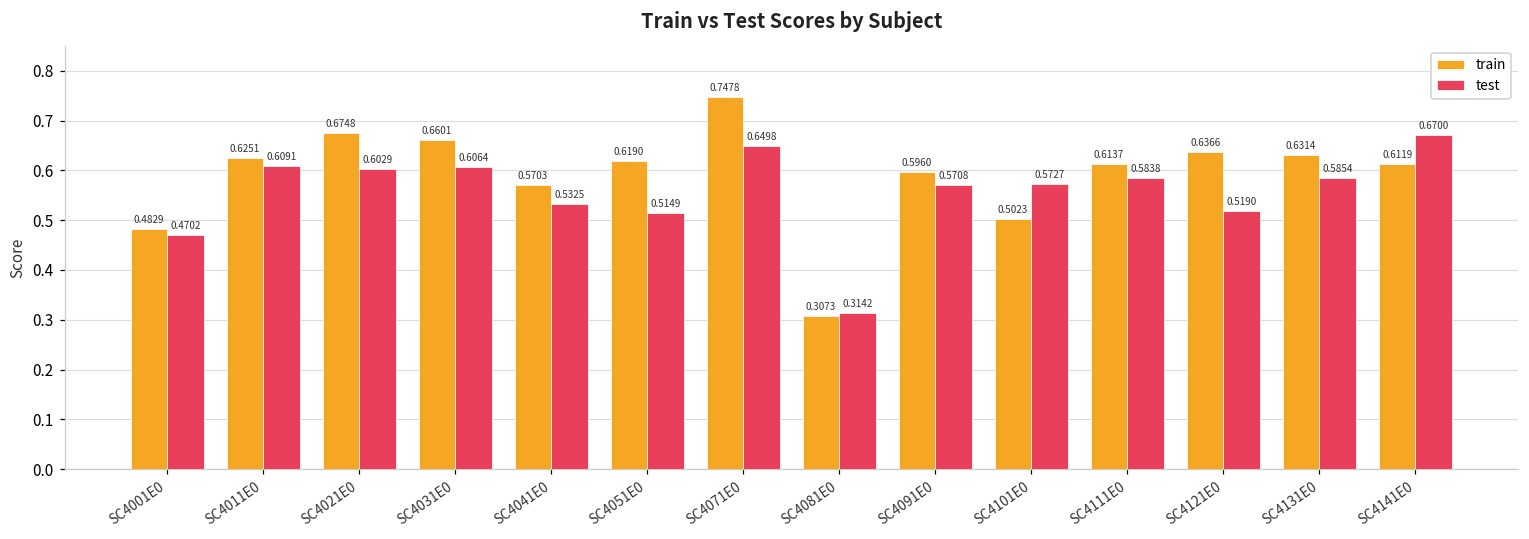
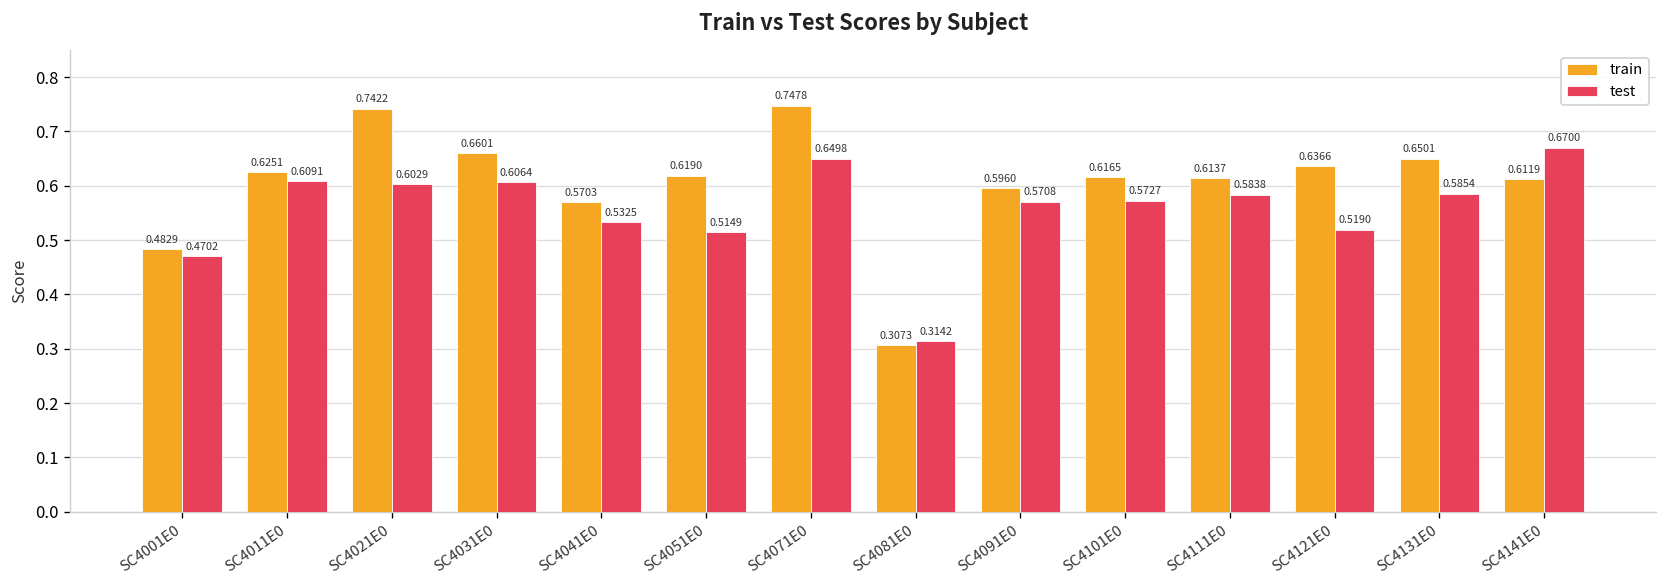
train, SC4021E0: 0.6748 -> 0.7422
train, SC4101E0: 0.5023 -> 0.6165
train, SC4131E0: 0.6314 -> 0.6501
